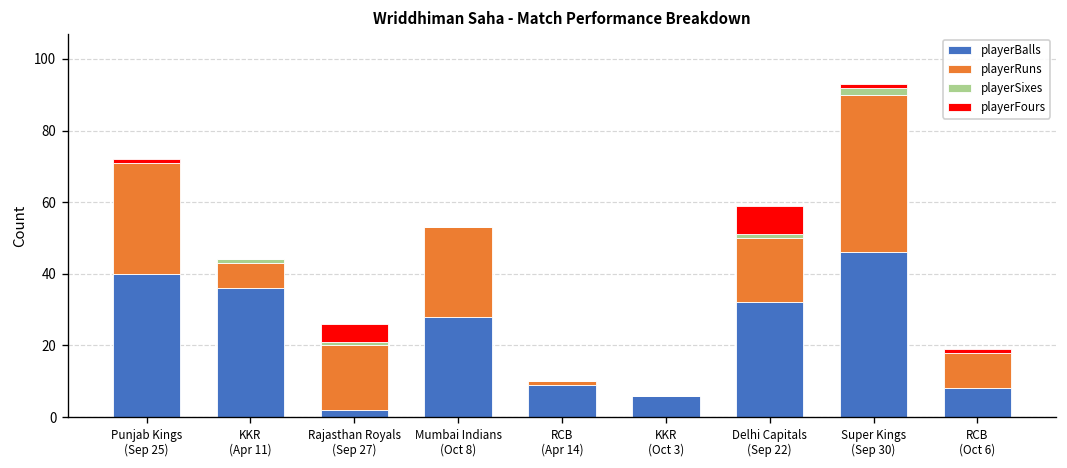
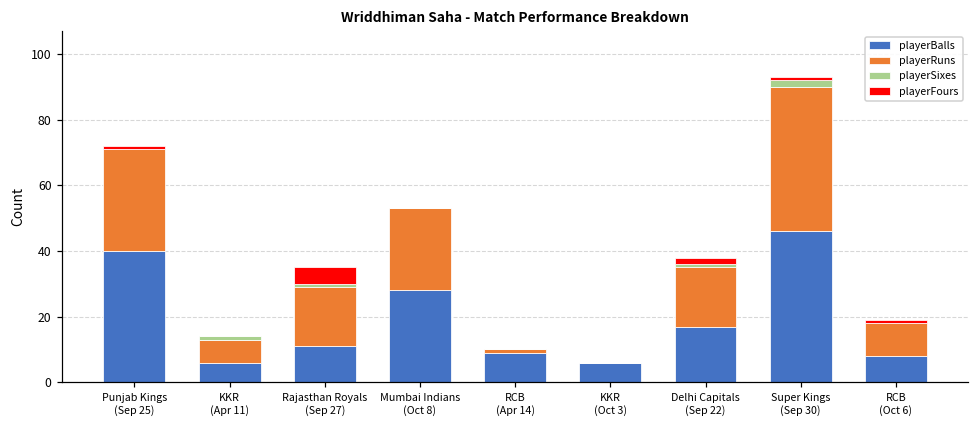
playerBalls, KKR (Apr 11): 36 -> 6
playerBalls, Rajasthan Royals (Sep 27): 2 -> 11
playerBalls, Delhi Capitals (Sep 22): 32 -> 17
playerFours, Delhi Capitals (Sep 22): 8 -> 2
